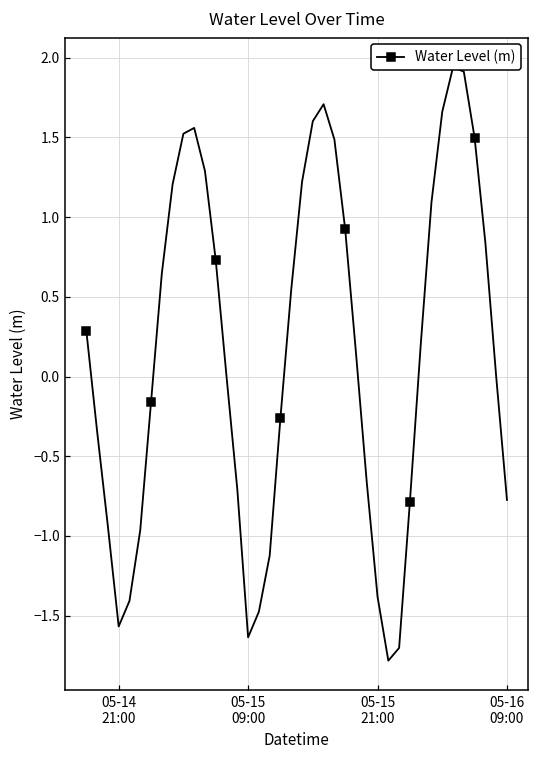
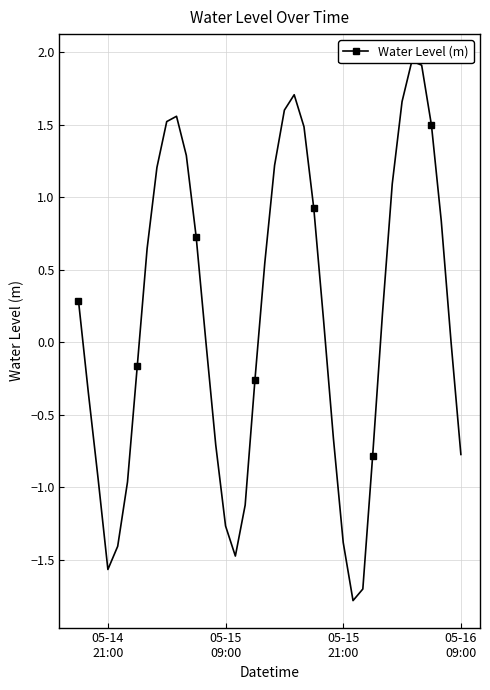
05-15 09:00: -1.64 -> -1.27
